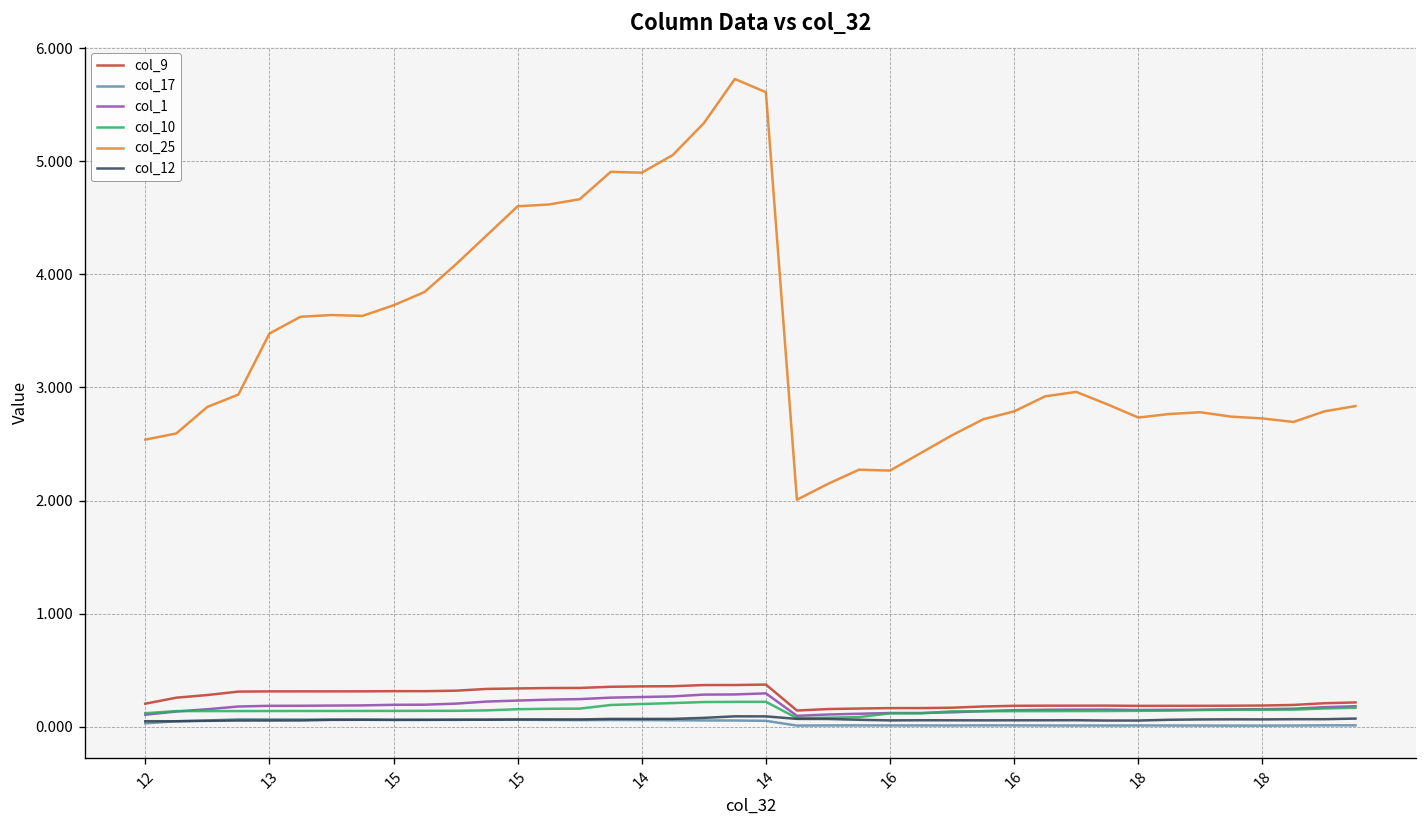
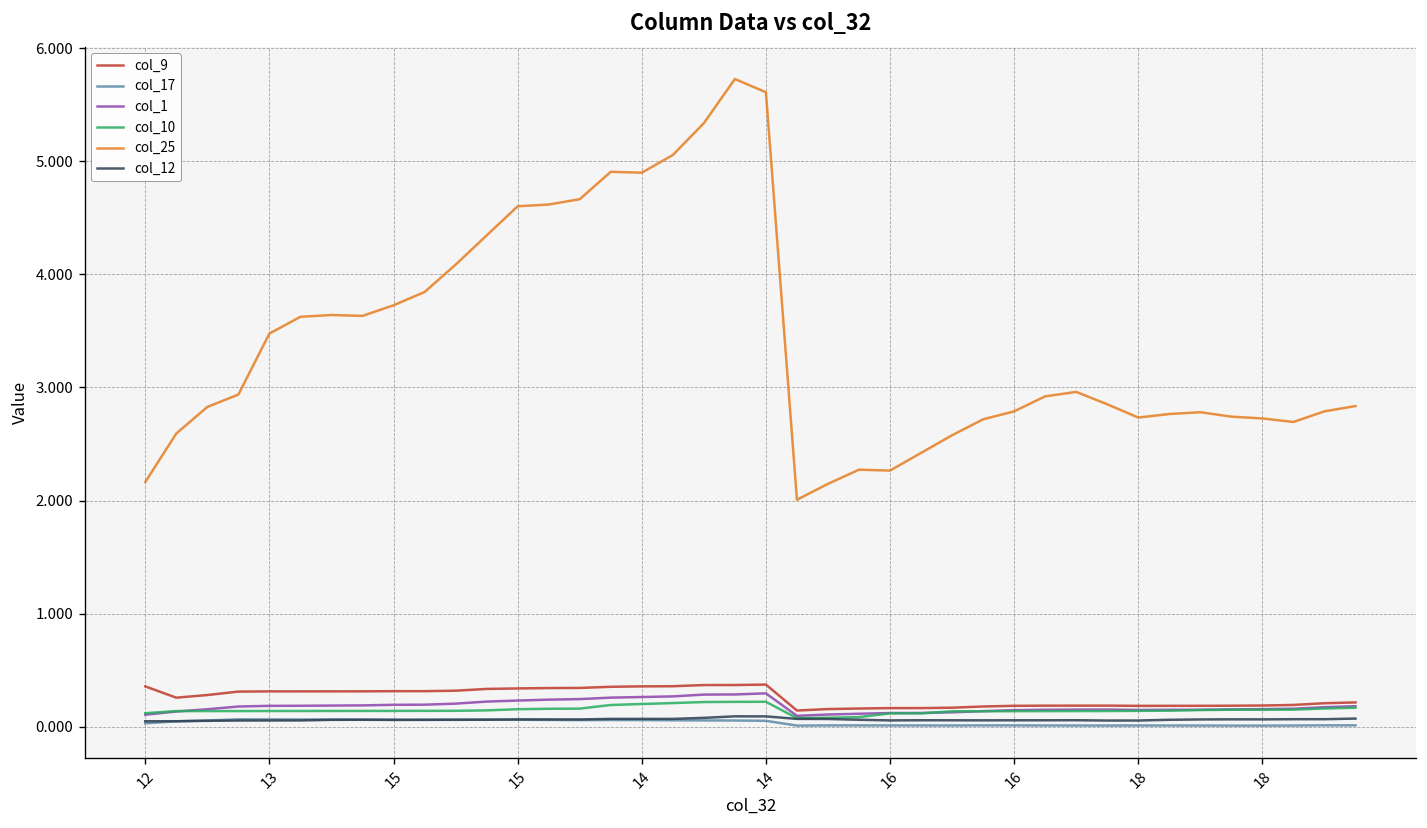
col_9, 12: 0.2 -> 0.4
col_25, 12: 2.5 -> 2.2
